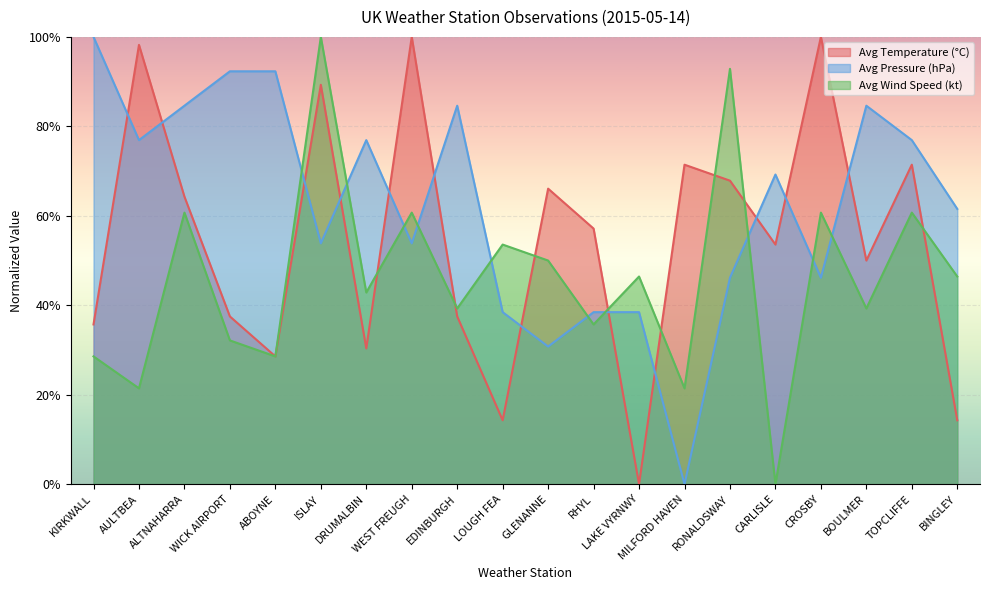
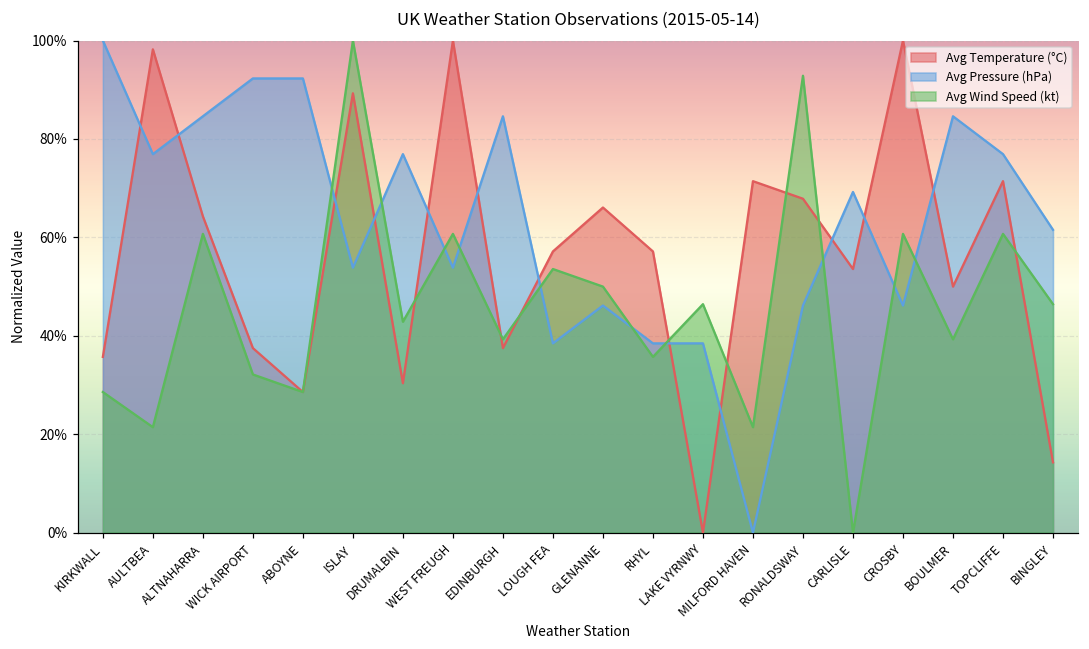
Avg Temperature (°C), LOUGH FEA: 14% -> 57%
Avg Pressure (hPa), GLENANNE: 31% -> 46%
